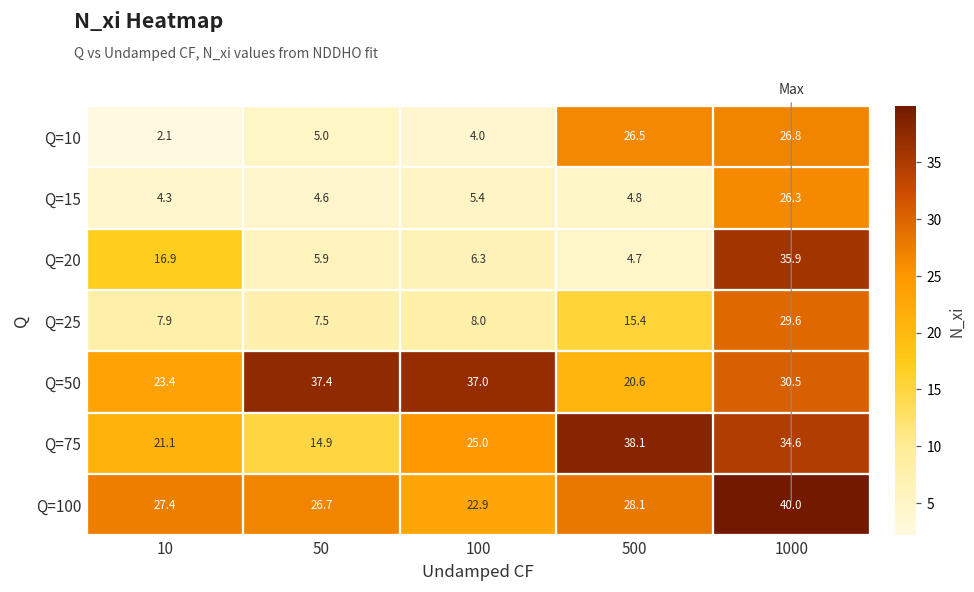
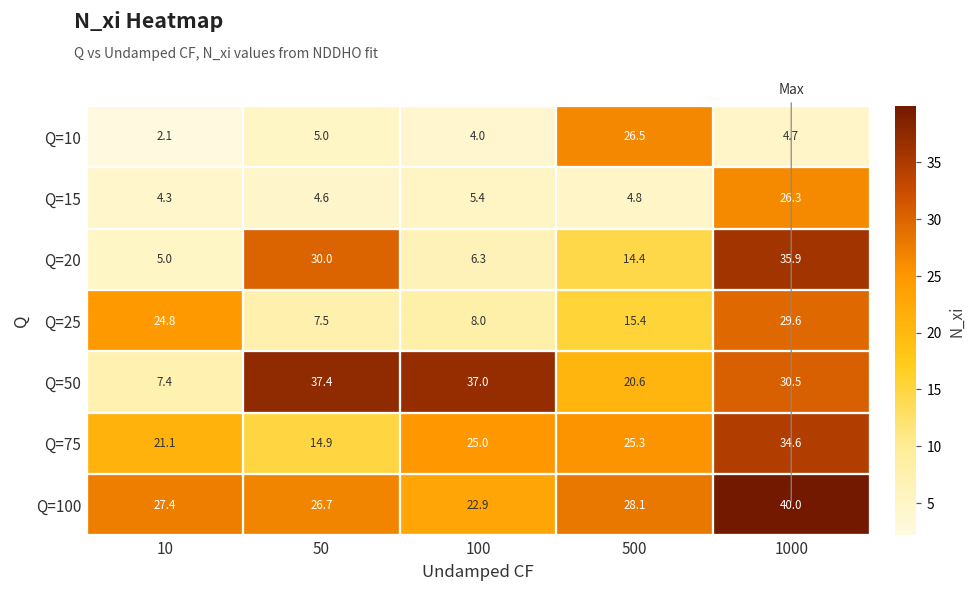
Q=10, 1000: 26.8 -> 4.7
Q=20, 10: 16.9 -> 5.0
Q=20, 50: 5.9 -> 30.0
Q=20, 500: 4.7 -> 14.4
Q=25, 10: 7.9 -> 24.8
Q=50, 10: 23.4 -> 7.4
Q=75, 500: 38.1 -> 25.3
